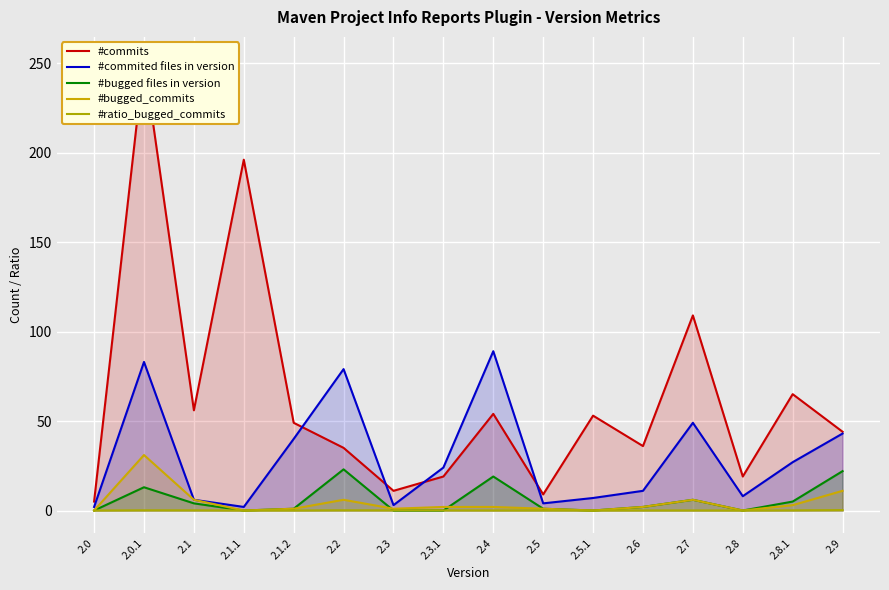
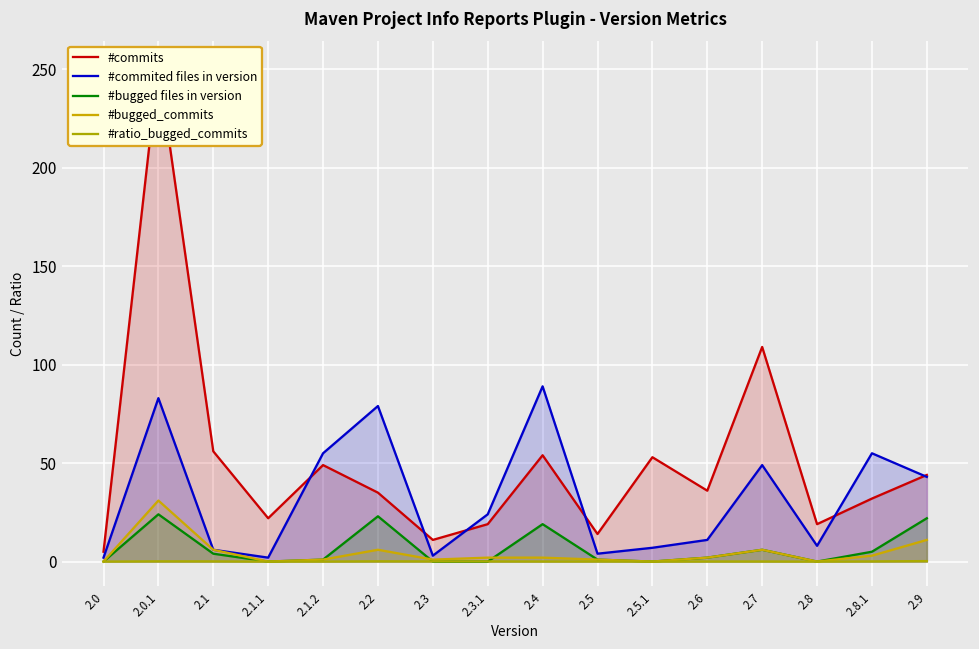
#bugged files in version, 2.0.1: 13 -> 24
#commits, 2.1.1: 196 -> 22
#commited files in version, 2.1.2: 40 -> 55
#commits, 2.5: 9 -> 14
#commits, 2.8.1: 65 -> 32
#commited files in version, 2.8.1: 27 -> 55
